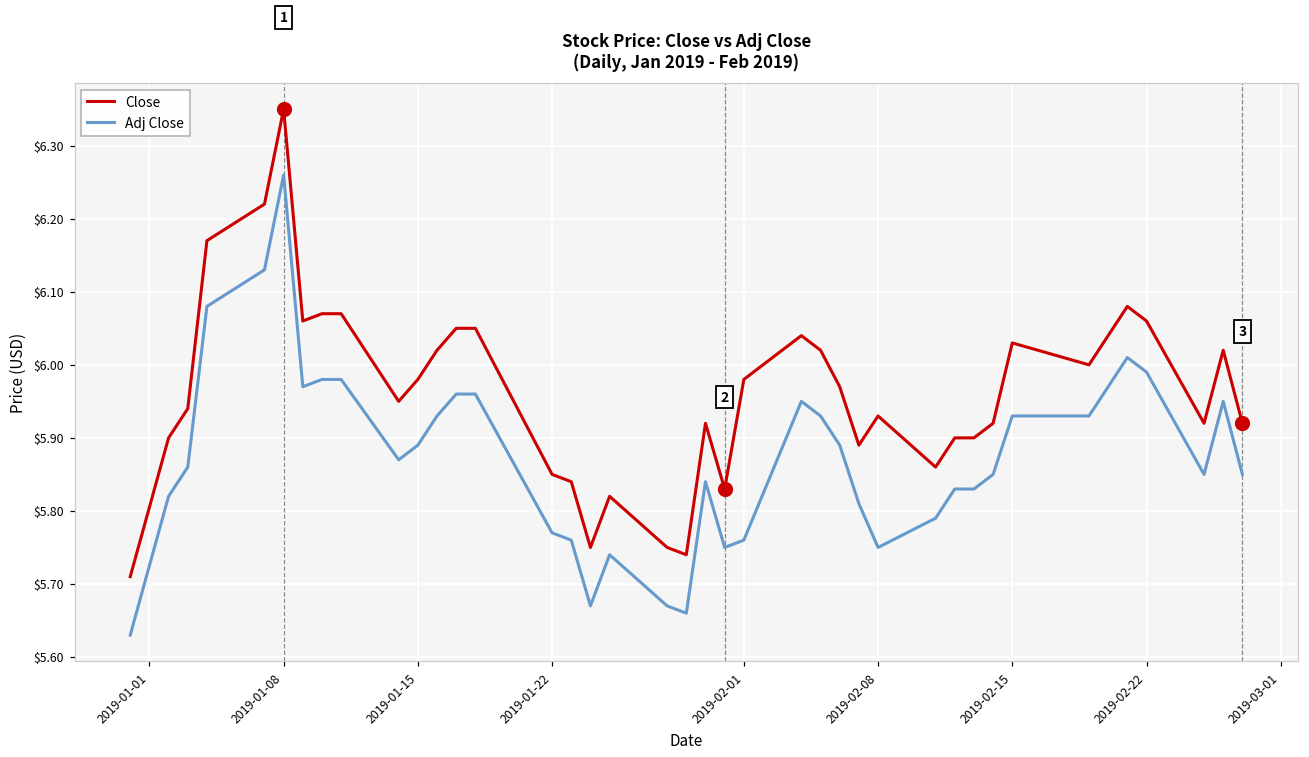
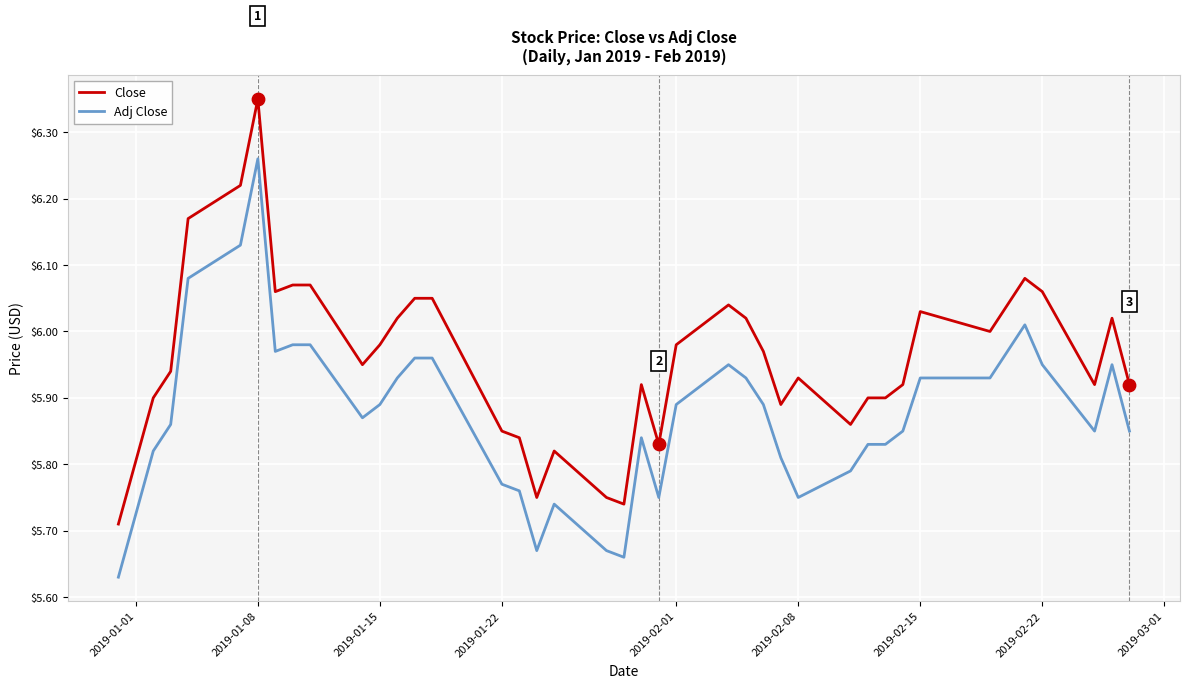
Adj Close, 2019-02-01: $5.76 -> $5.89
Adj Close, 2019-02-22: $5.99 -> $5.95
